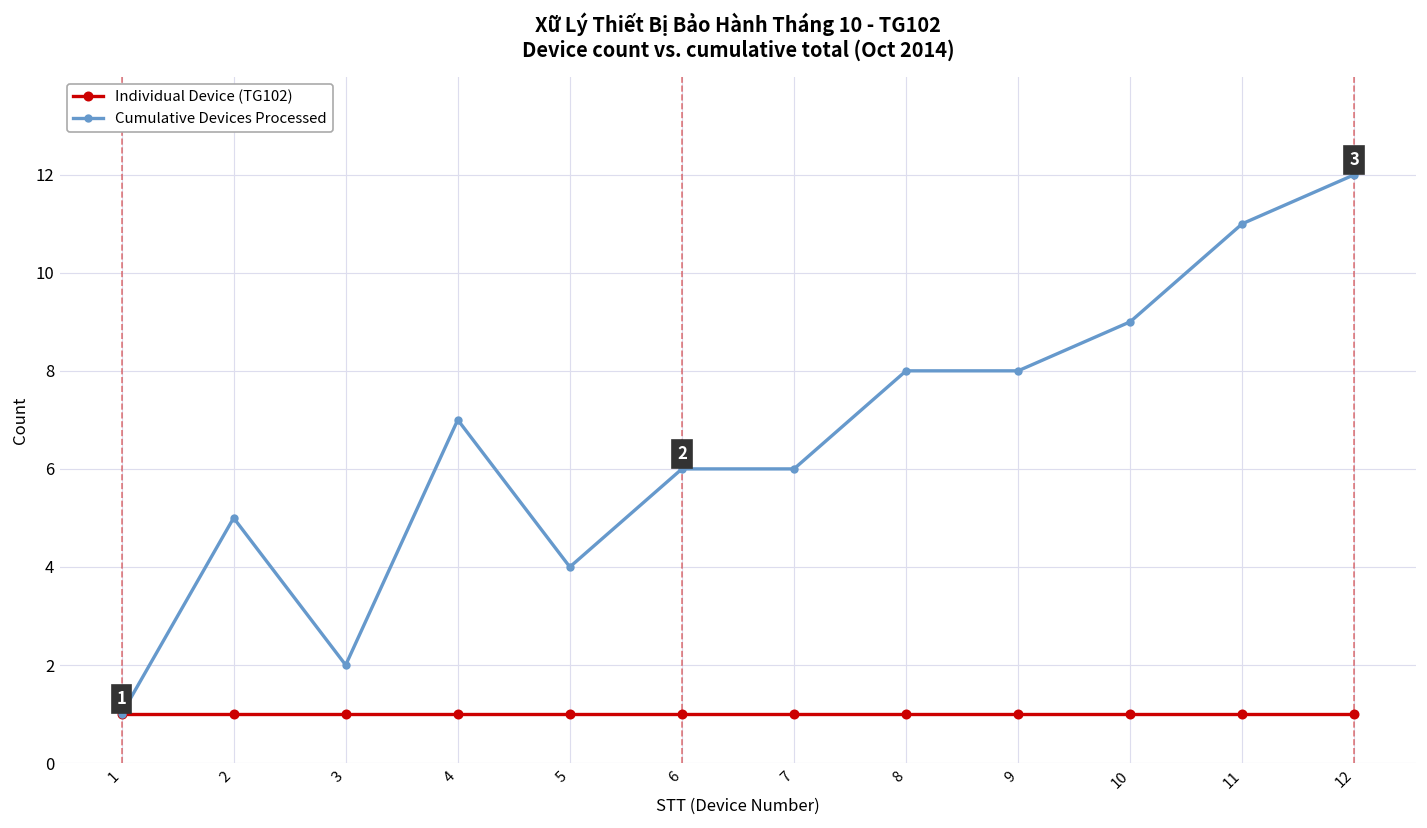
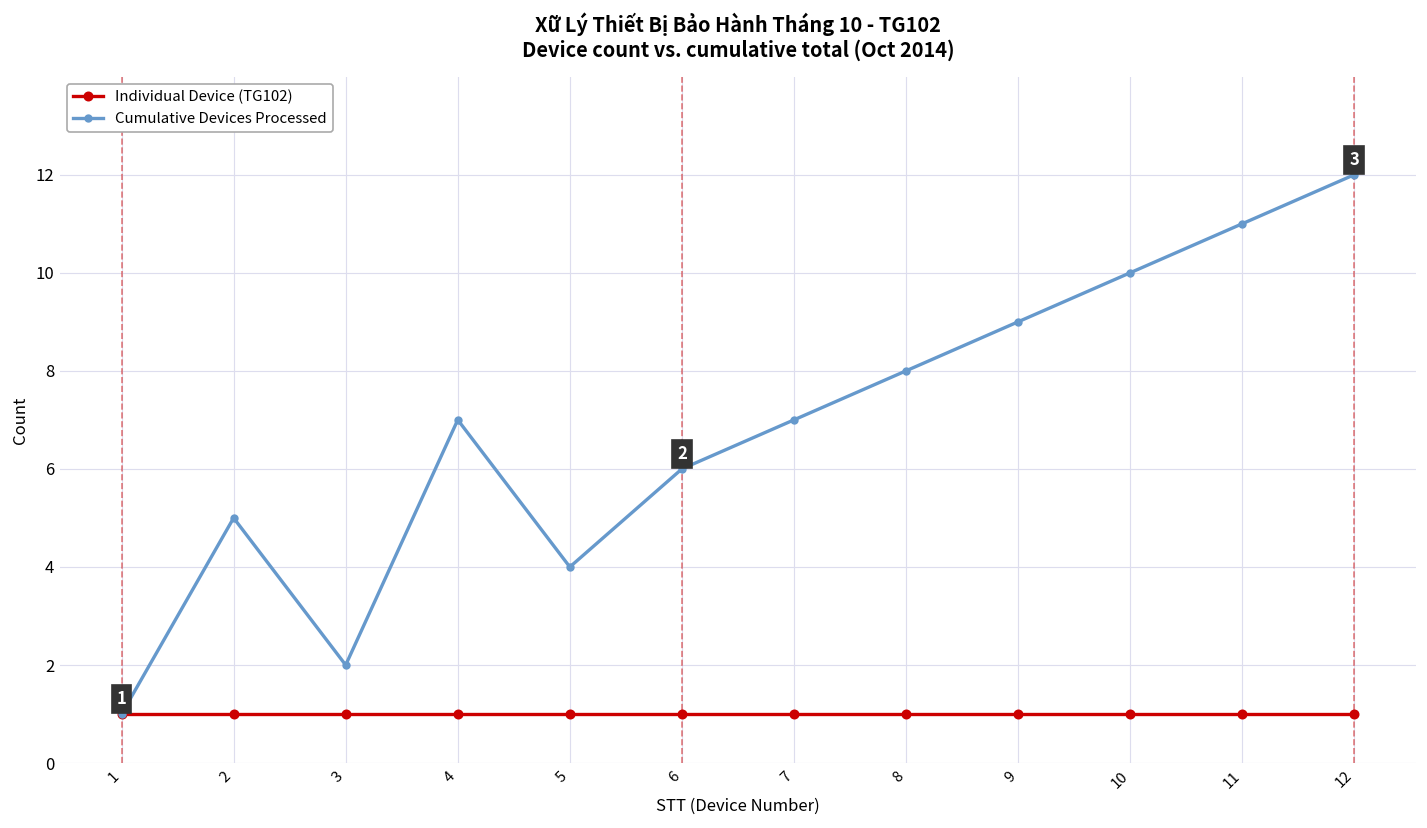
Cumulative Devices Processed, 7: 6 -> 7
Cumulative Devices Processed, 9: 8 -> 9
Cumulative Devices Processed, 10: 9 -> 10
